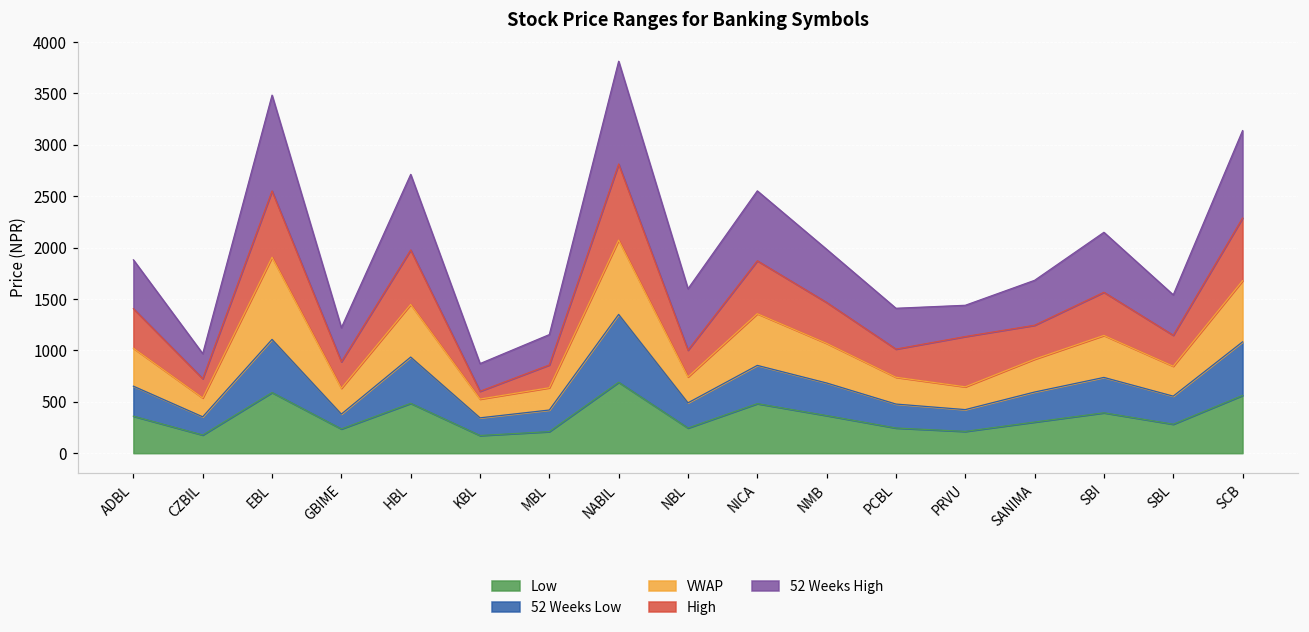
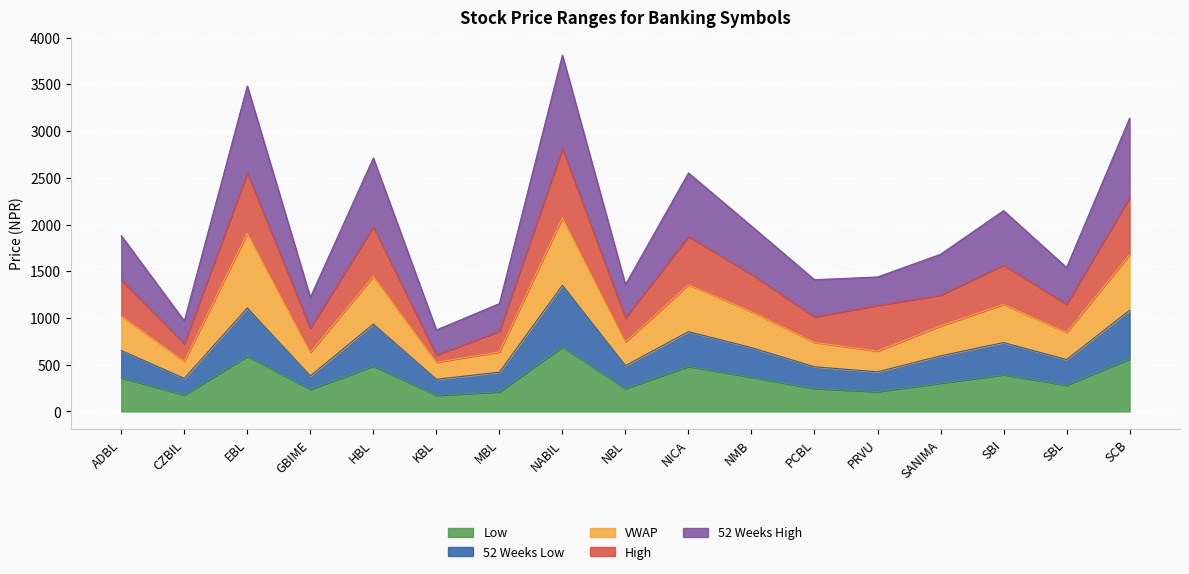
52 Weeks High, NBL: 600 -> 400
